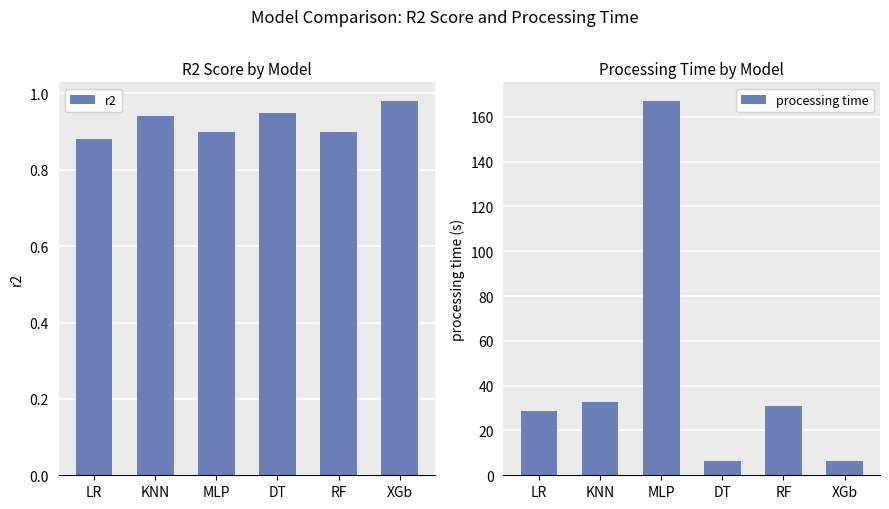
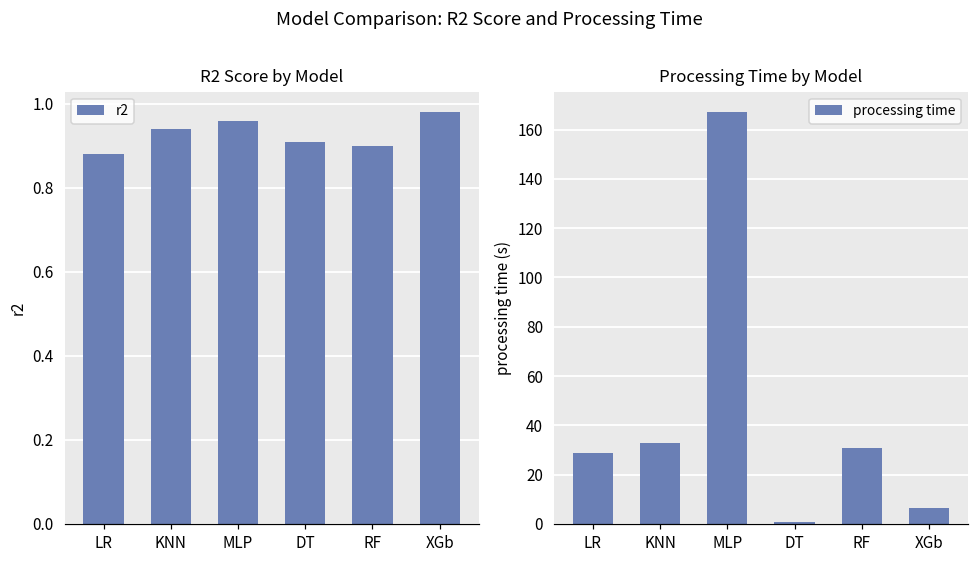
R2 Score by Model, MLP: 0.90 -> 0.96
R2 Score by Model, DT: 0.95 -> 0.91
Processing Time by Model, DT: 6 -> 1
